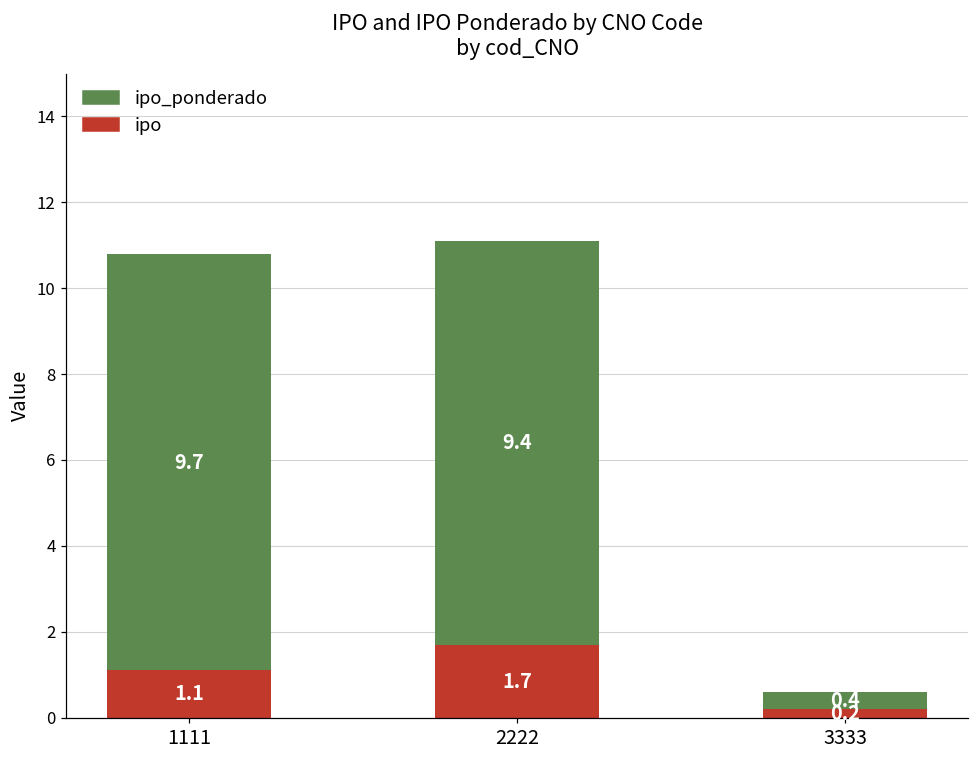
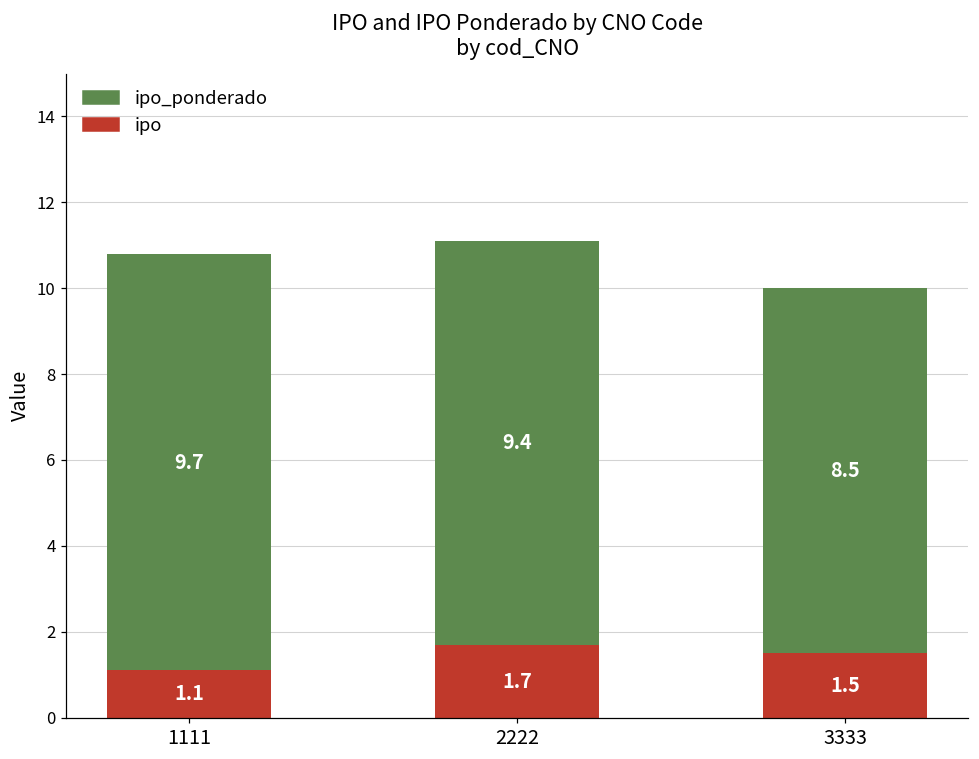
ipo, 3333: 0.2 -> 1.5
ipo_ponderado, 3333: 0.4 -> 8.5
